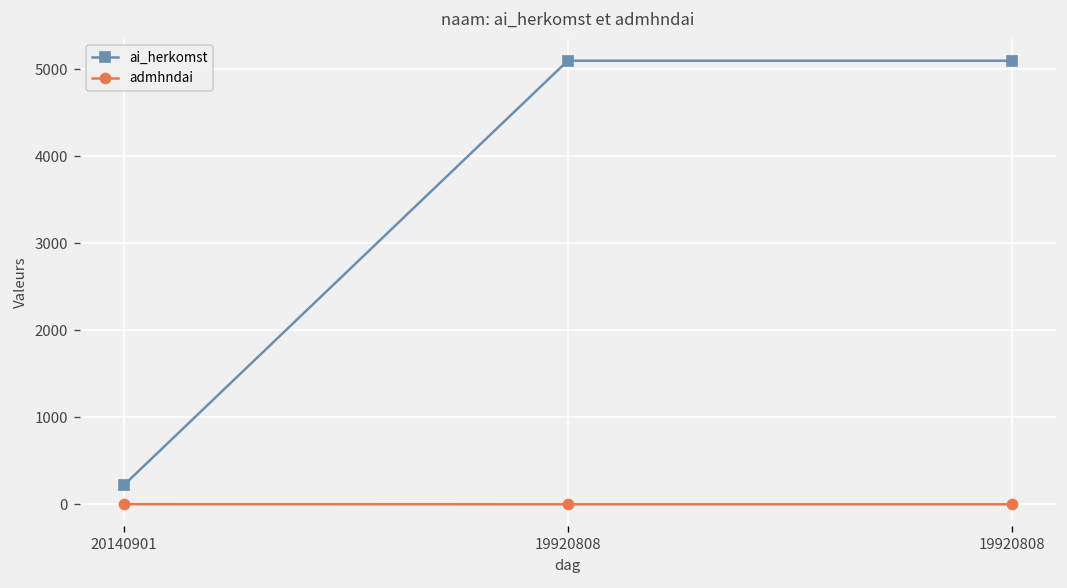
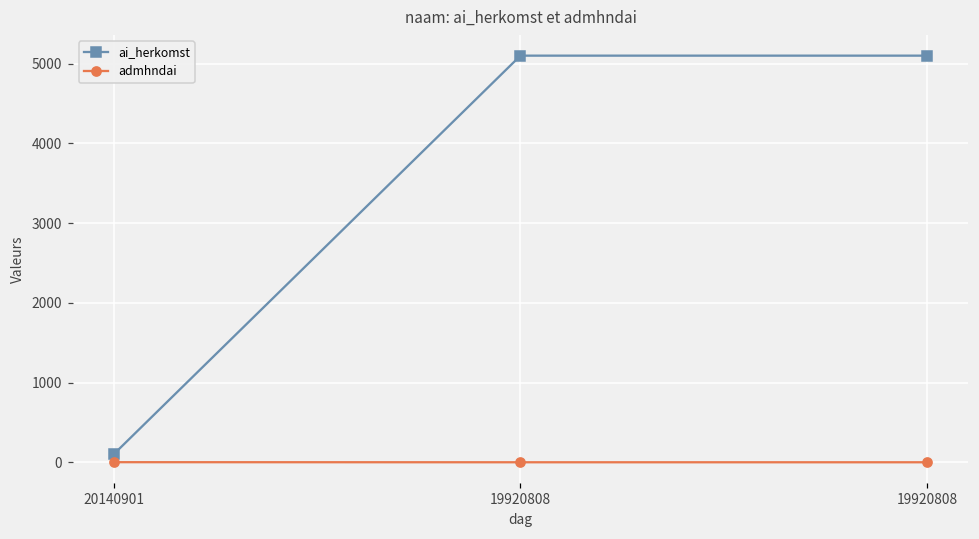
ai_herkomst, 20140901: 200 -> 100
